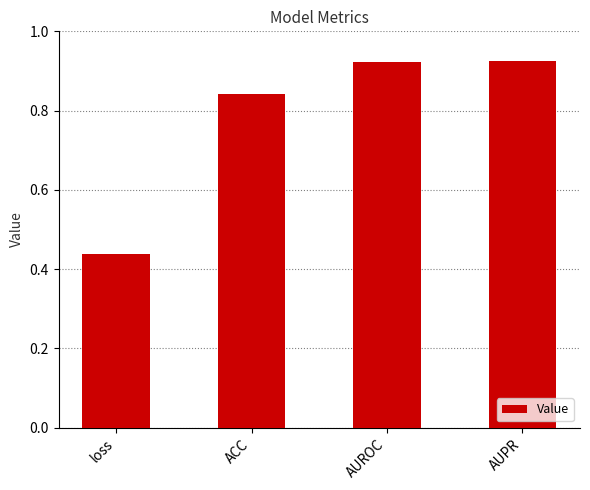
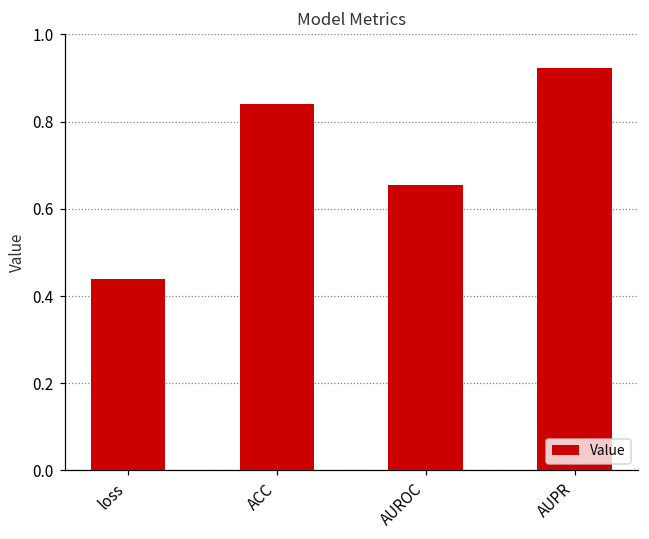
AUROC: 0.92 -> 0.65
